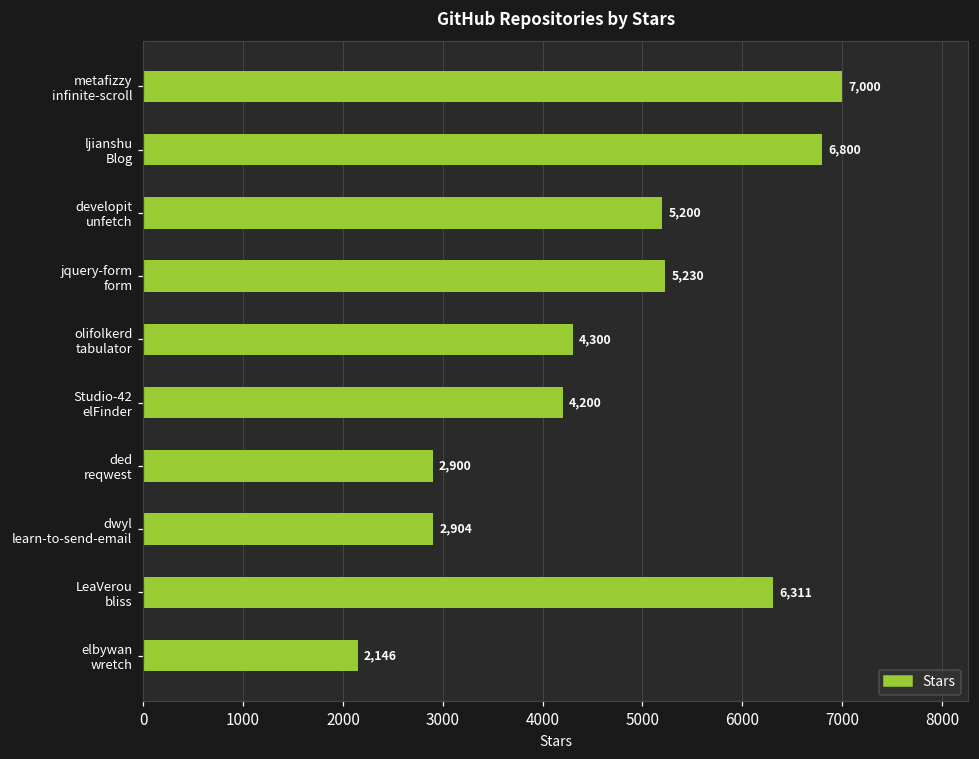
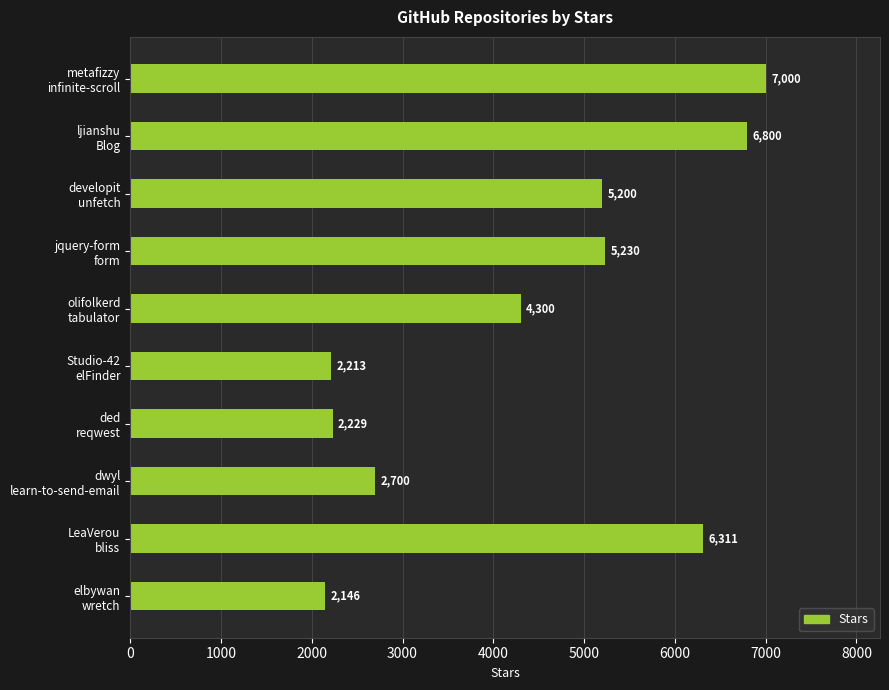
Studio-42 elFinder: 4,200 -> 2,213
ded reqwest: 2,900 -> 2,229
dwyl learn-to-send-email: 2,904 -> 2,700
